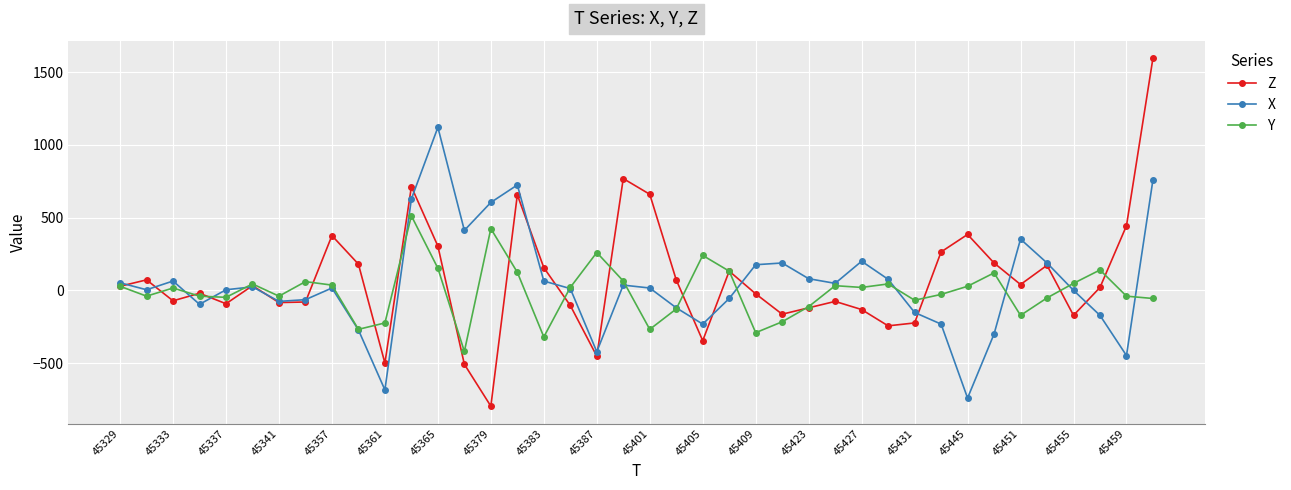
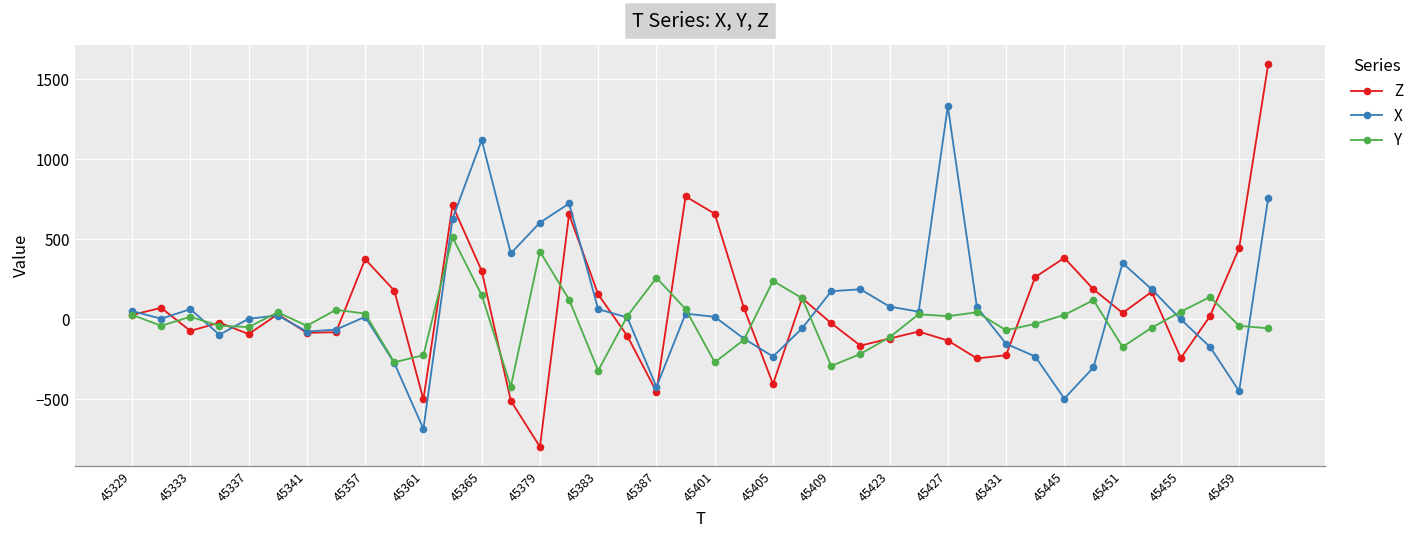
Z, 45405: -350 -> -400
X, 45427: 200 -> 1330
X, 45445: -740 -> -500
Z, 45455: -170 -> -240
